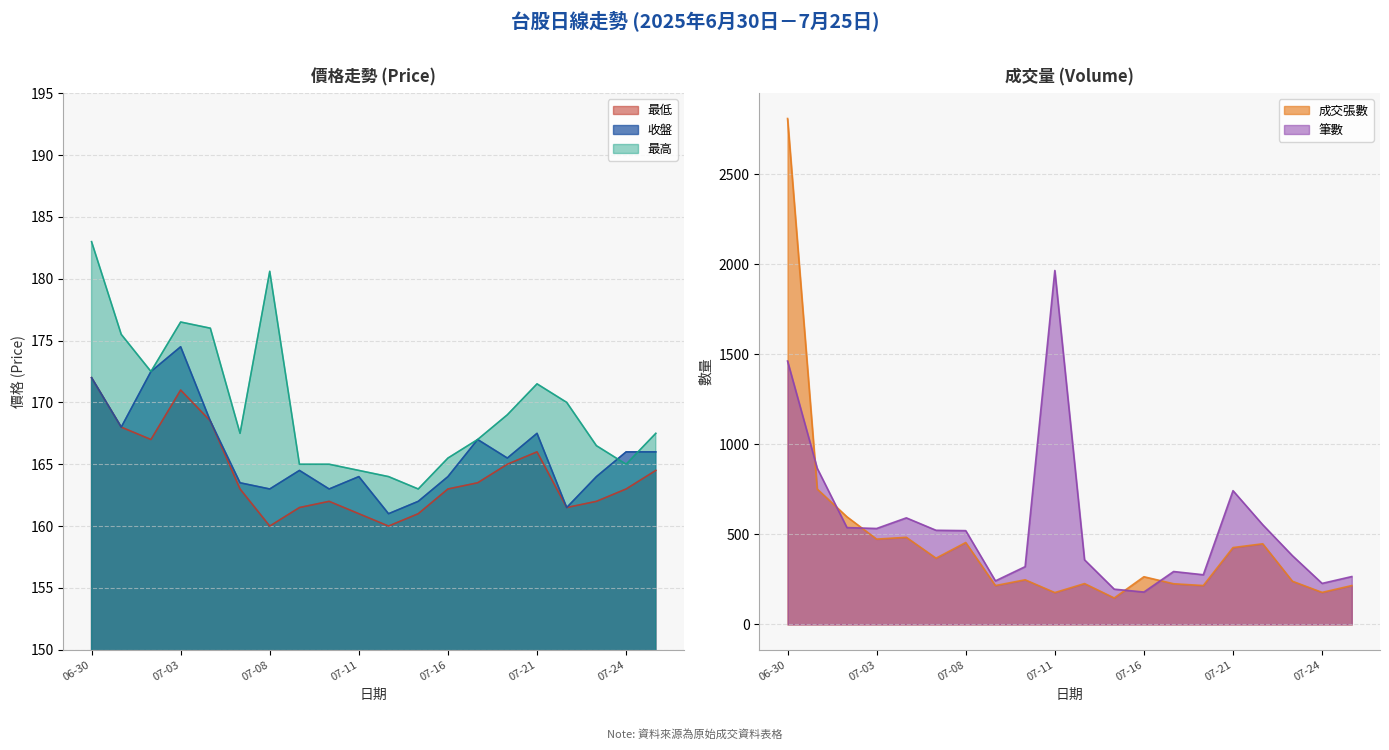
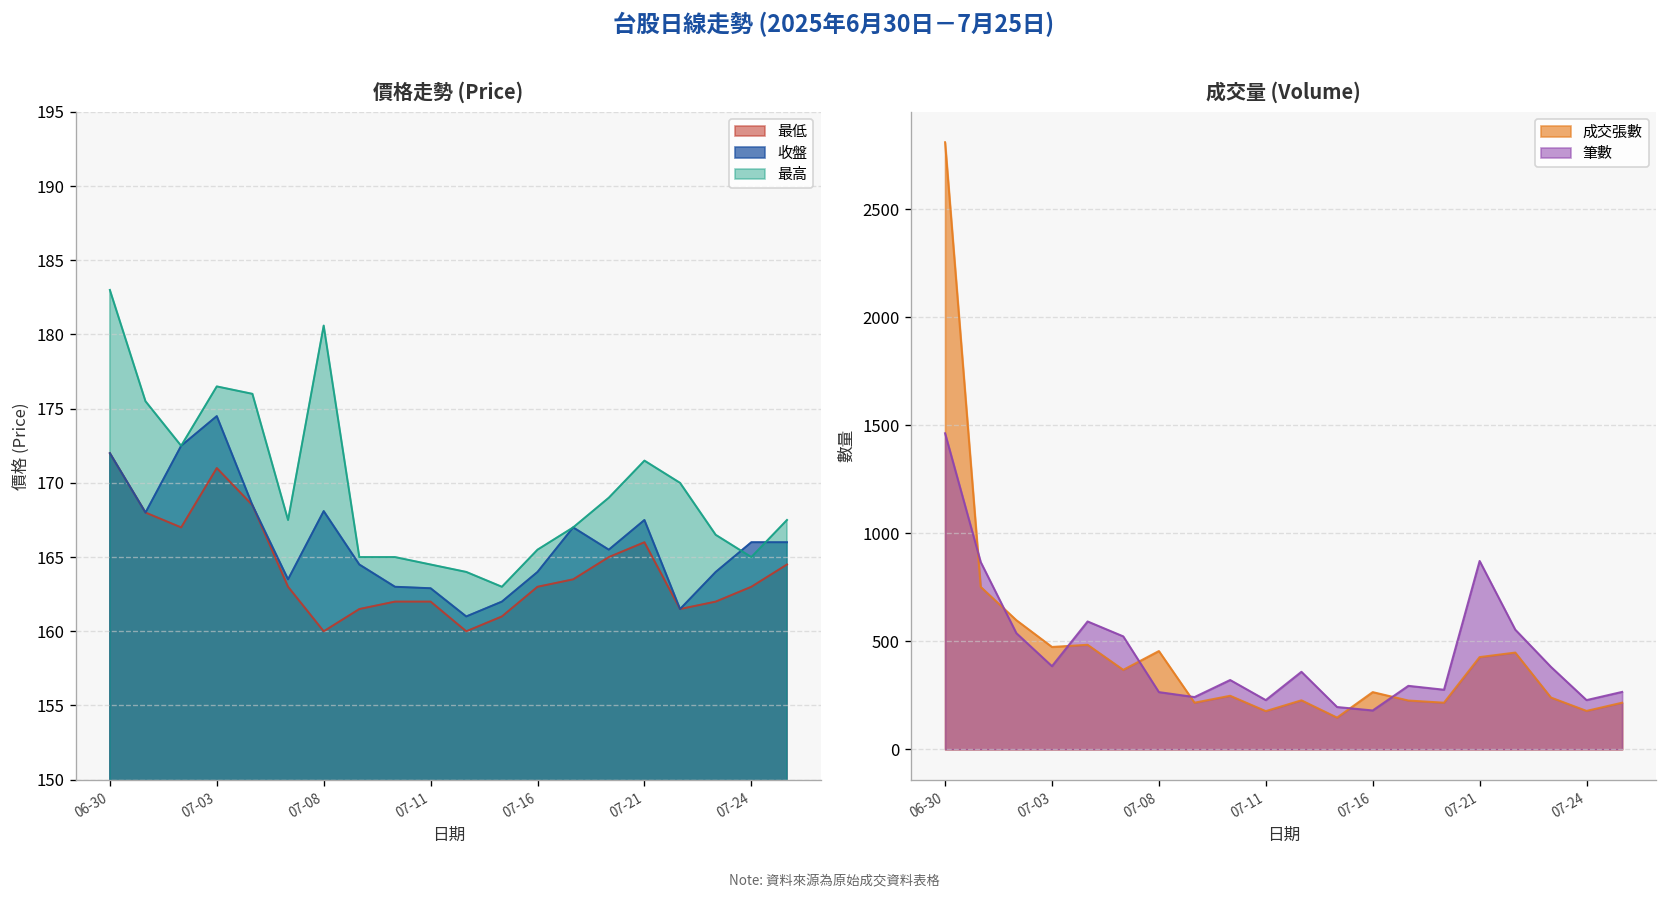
價格走勢 (Price), 收盤, 07-08: 163.0 -> 168.1
價格走勢 (Price), 最低, 07-11: 161 -> 162
價格走勢 (Price), 收盤, 07-11: 164.0 -> 162.9
成交量 (Volume), 筆數, 07-03: 530 -> 390
成交量 (Volume), 筆數, 07-08: 520 -> 270
成交量 (Volume), 筆數, 07-11: 1970 -> 230
成交量 (Volume), 筆數, 07-21: 740 -> 870
